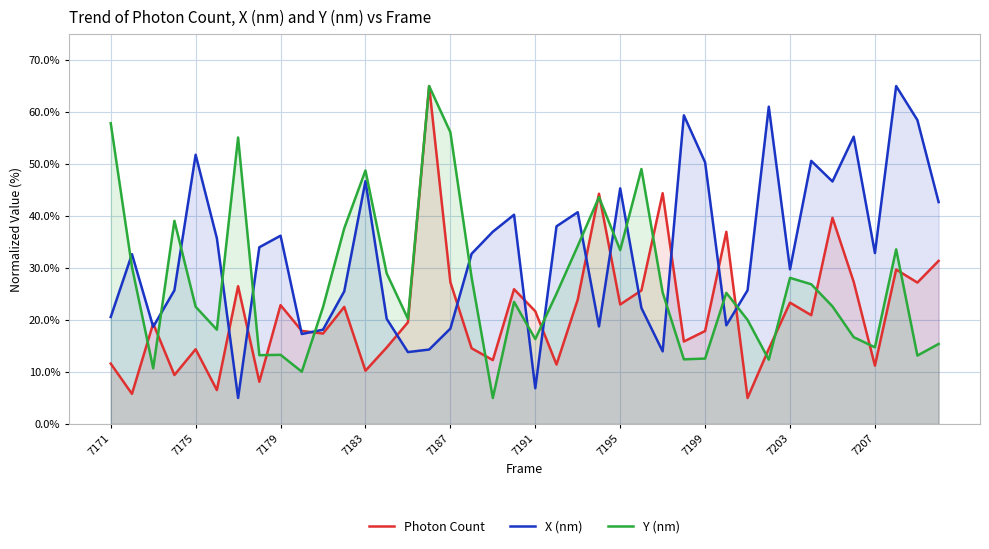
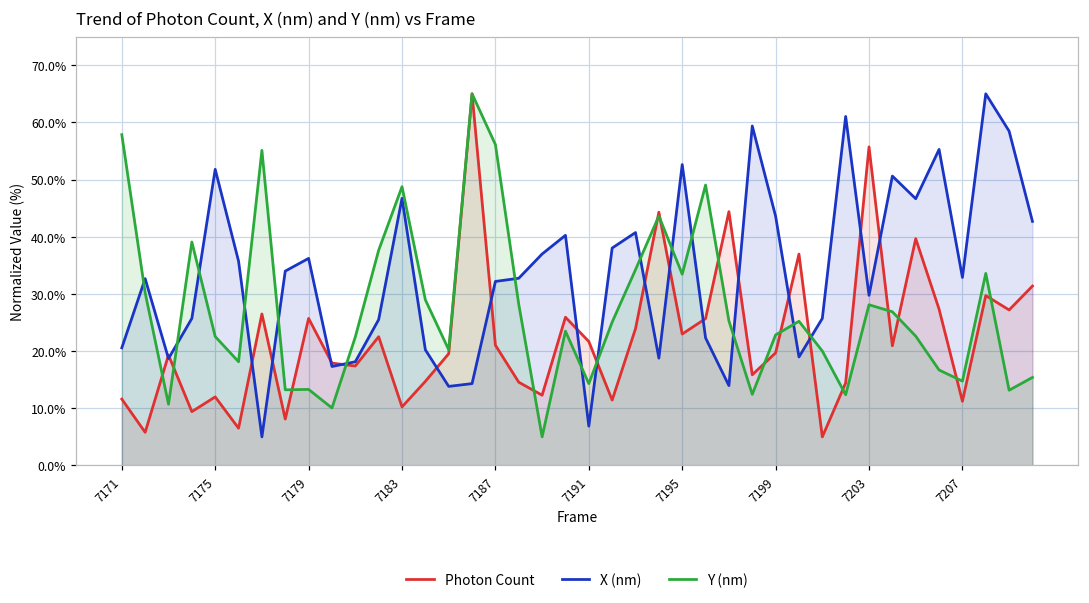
Photon Count, 7175: 14% -> 12%
Photon Count, 7179: 23% -> 26%
Photon Count, 7187: 27% -> 21%
X (nm), 7187: 18% -> 32%
Y (nm), 7191: 16% -> 14%
X (nm), 7195: 45% -> 53%
Photon Count, 7199: 18% -> 20%
X (nm), 7199: 50% -> 44%
Y (nm), 7199: 13% -> 23%
Photon Count, 7203: 23% -> 56%
